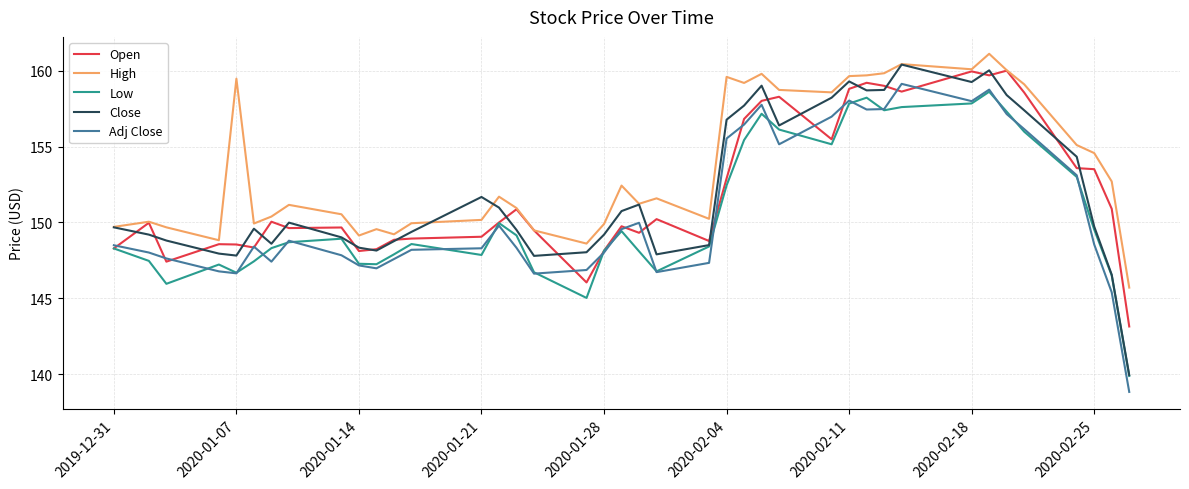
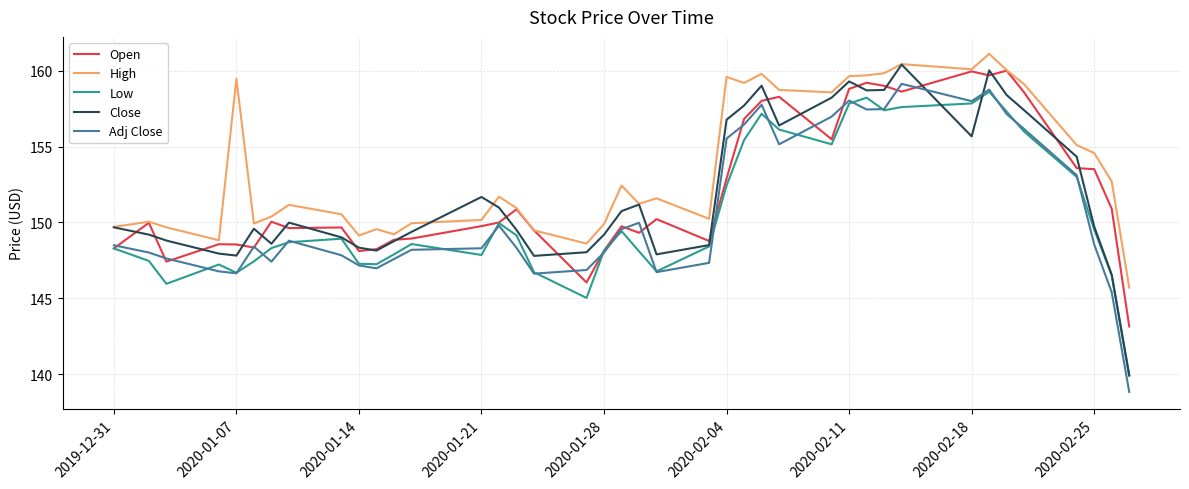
Open, 2020-01-21: 149.1 -> 149.8
Close, 2020-02-18: 159.3 -> 155.7
